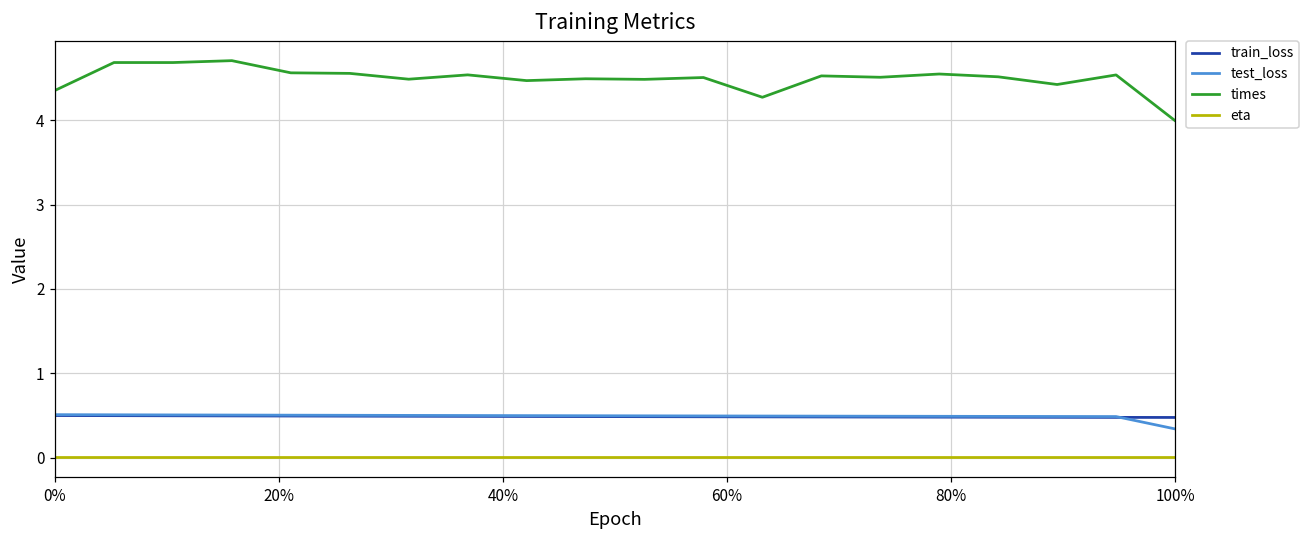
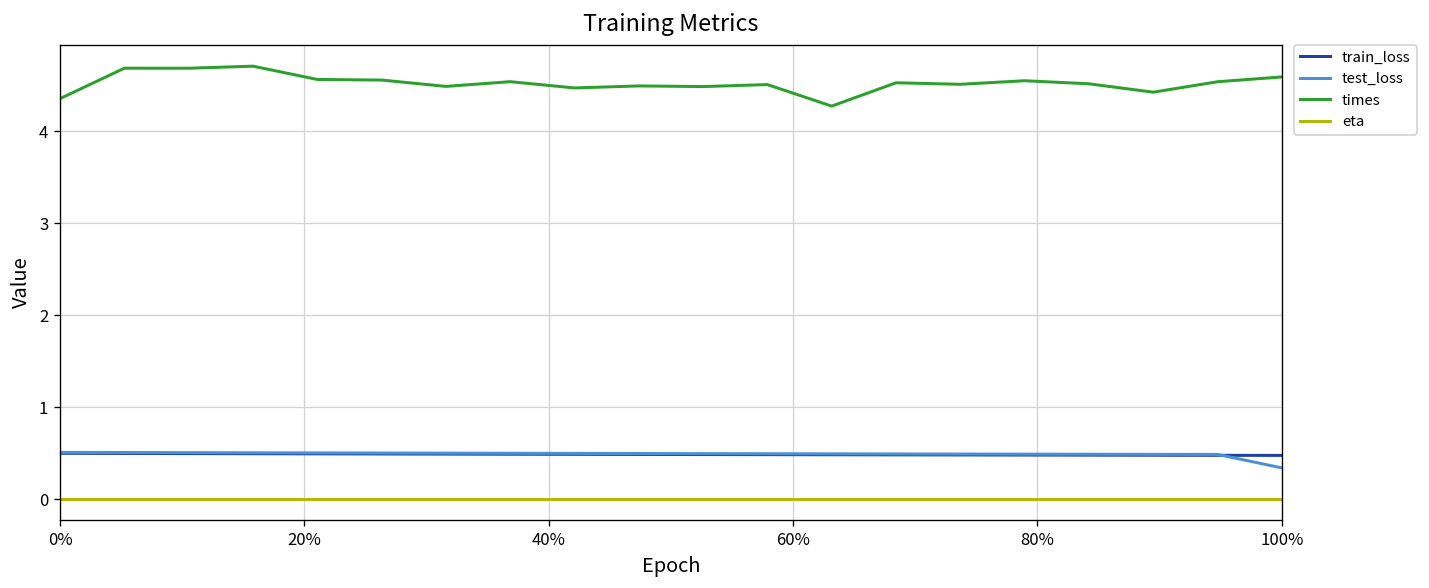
times, 100%: 4.0 -> 4.6
